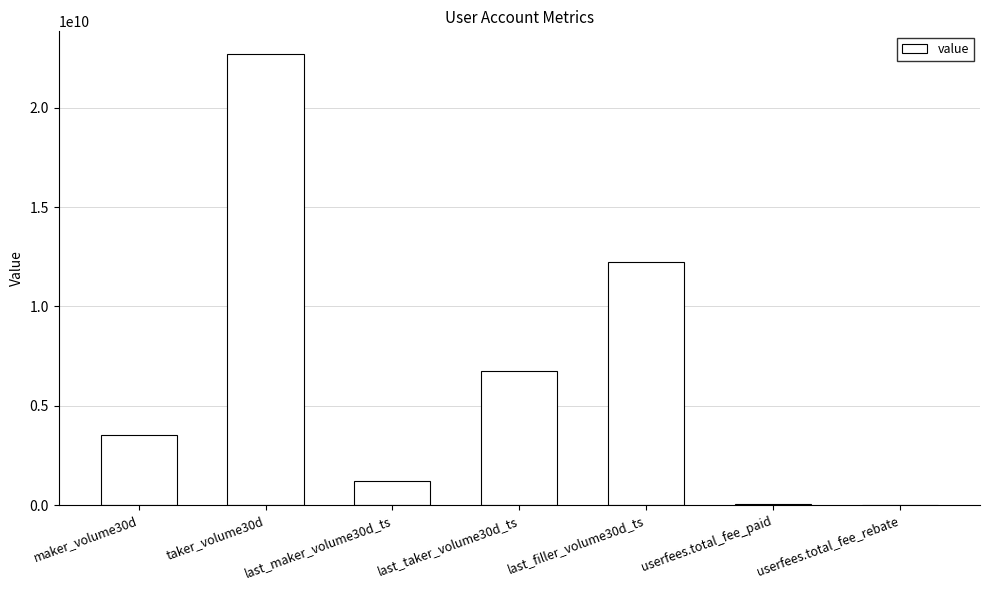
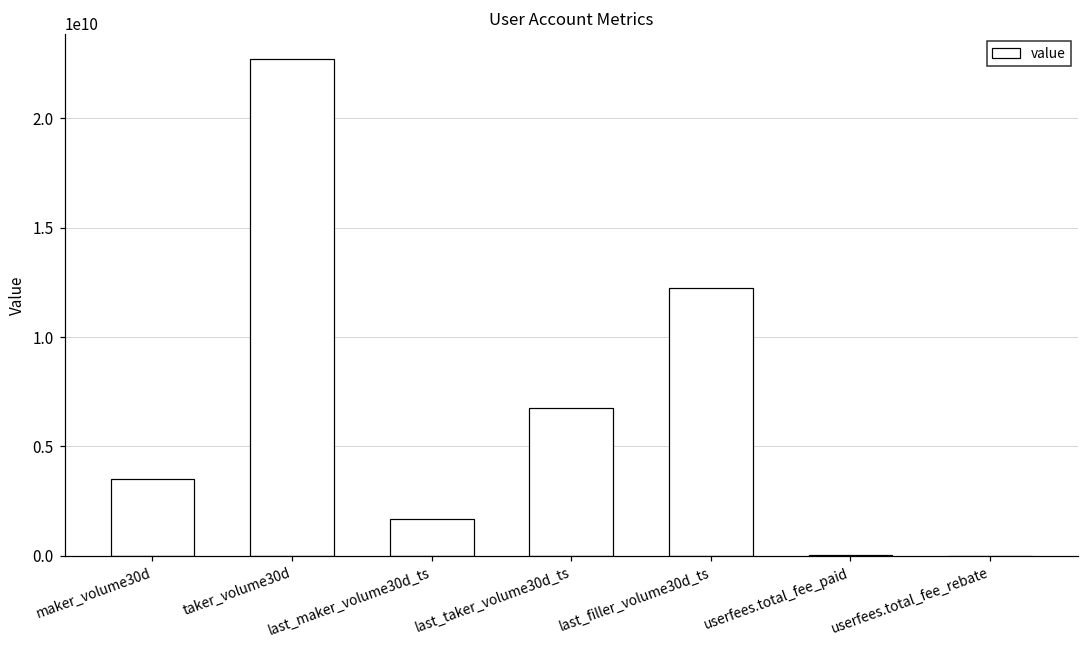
last_maker_volume30d_ts: 1200000000 -> 1700000000
